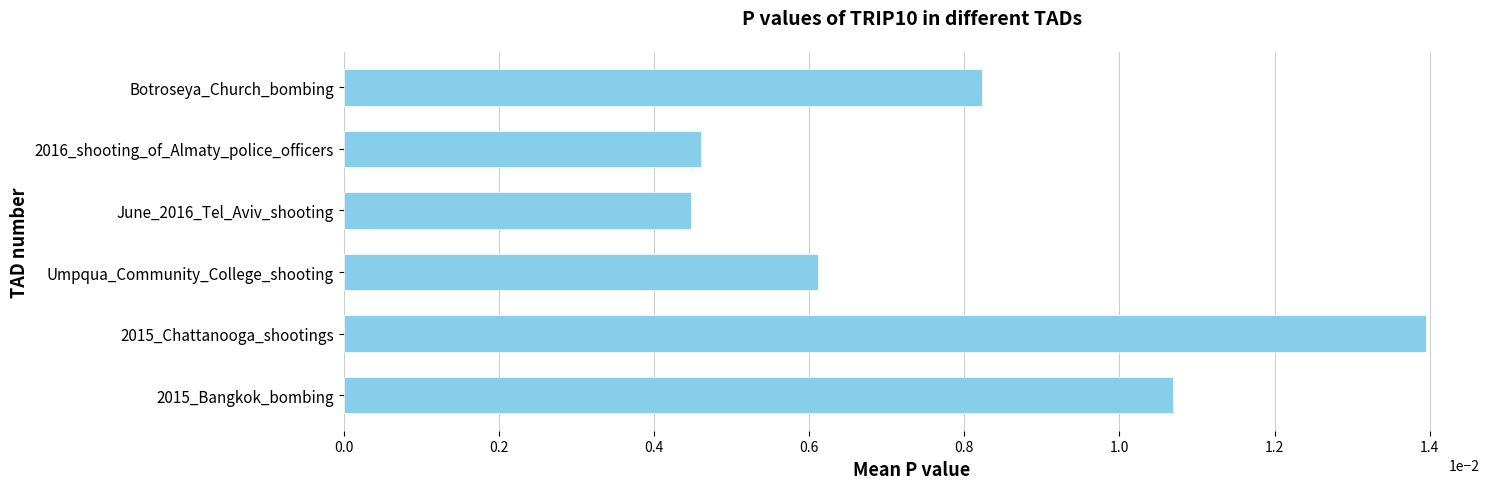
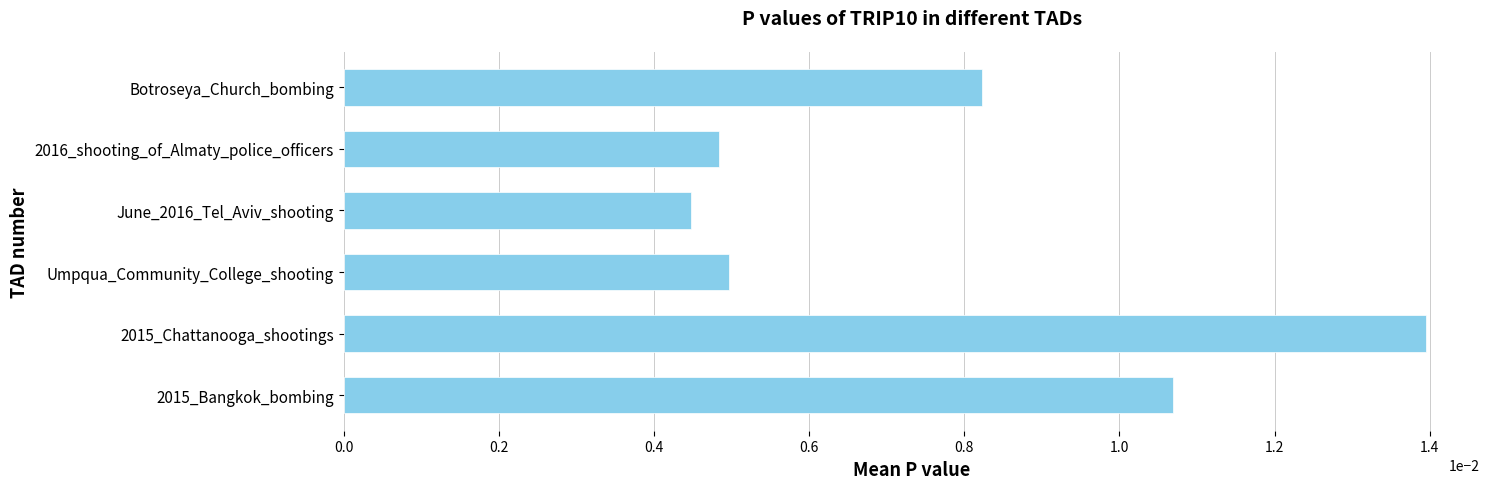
2016_shooting_of_Almaty_police_officers: 0.0046 -> 0.0048
Umpqua_Community_College_shooting: 0.0061 -> 0.0050
